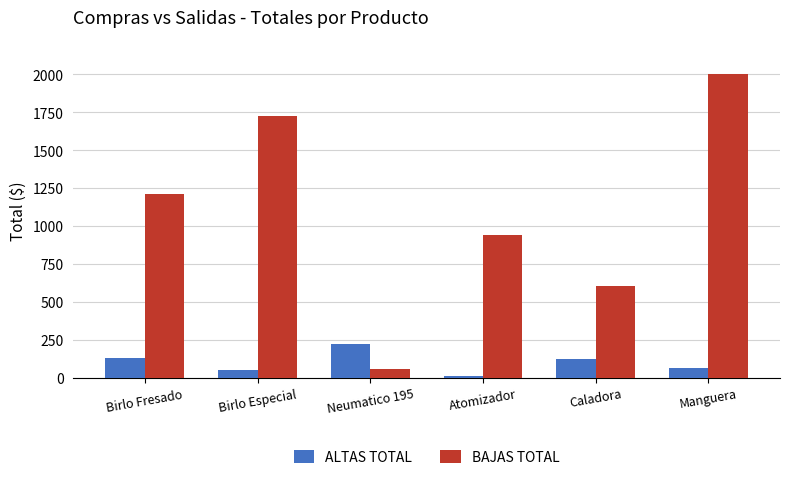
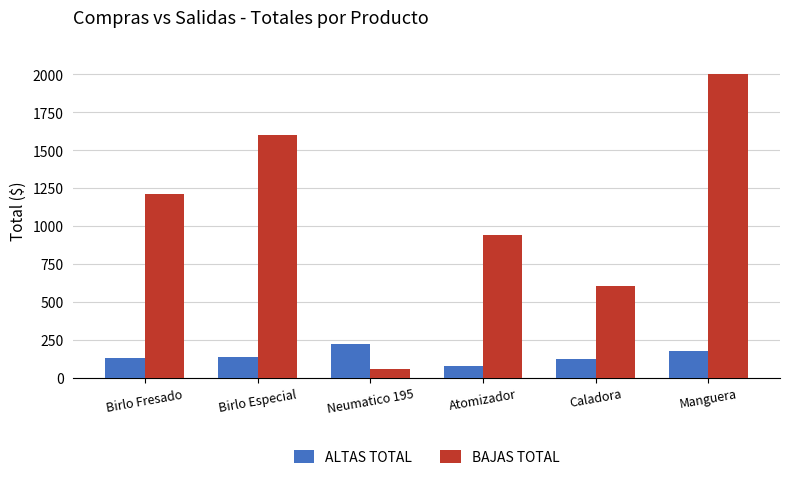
ALTAS TOTAL, Birlo Especial: 50 -> 140
BAJAS TOTAL, Birlo Especial: 1720 -> 1600
ALTAS TOTAL, Atomizador: 10 -> 80
ALTAS TOTAL, Manguera: 60 -> 180
